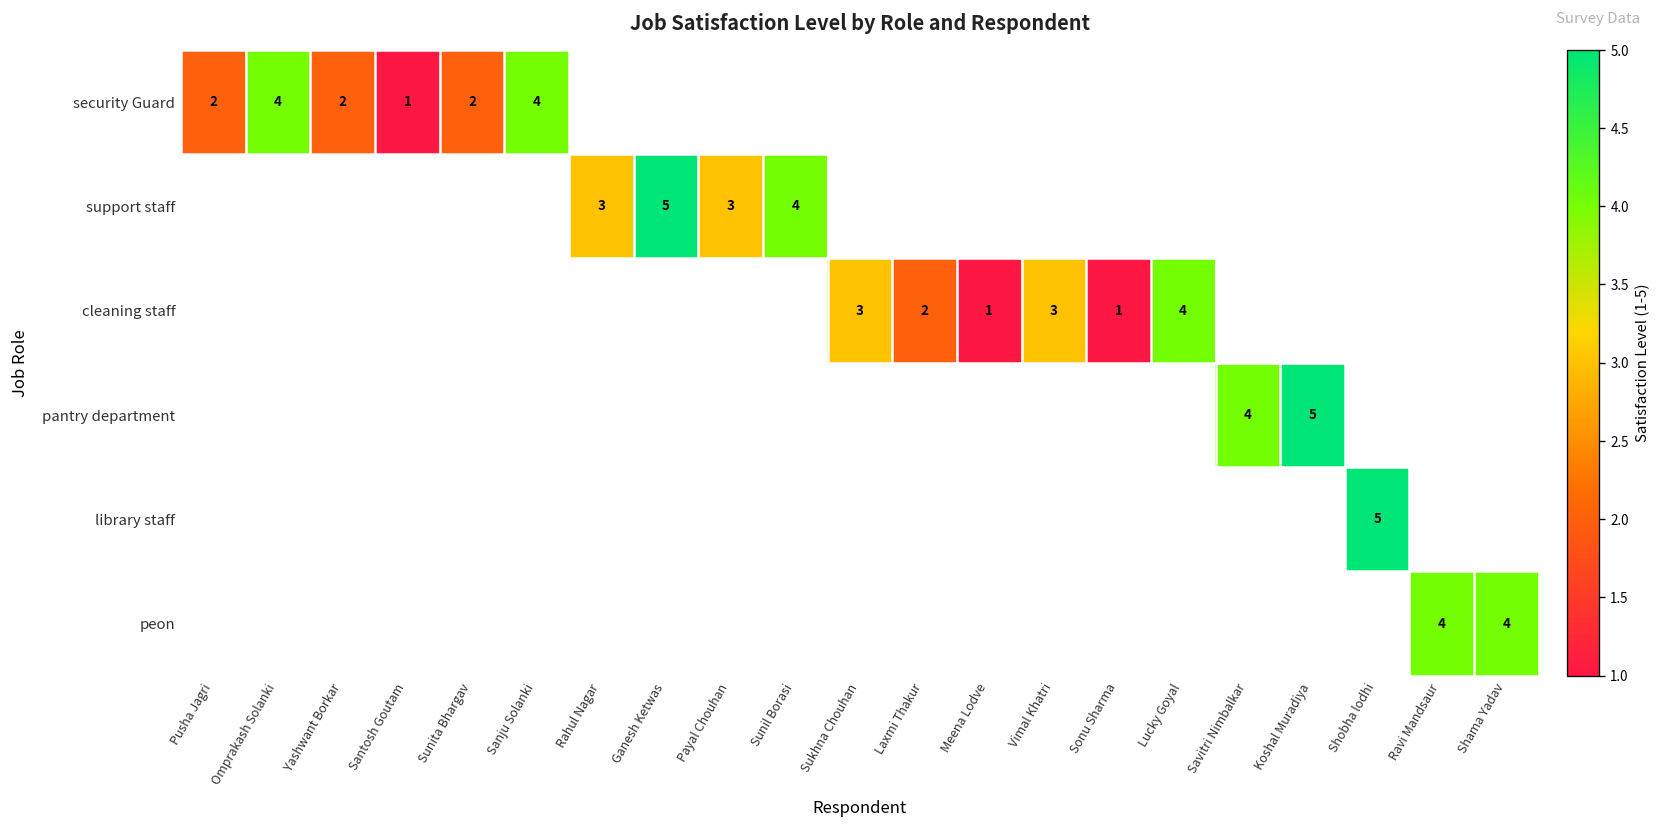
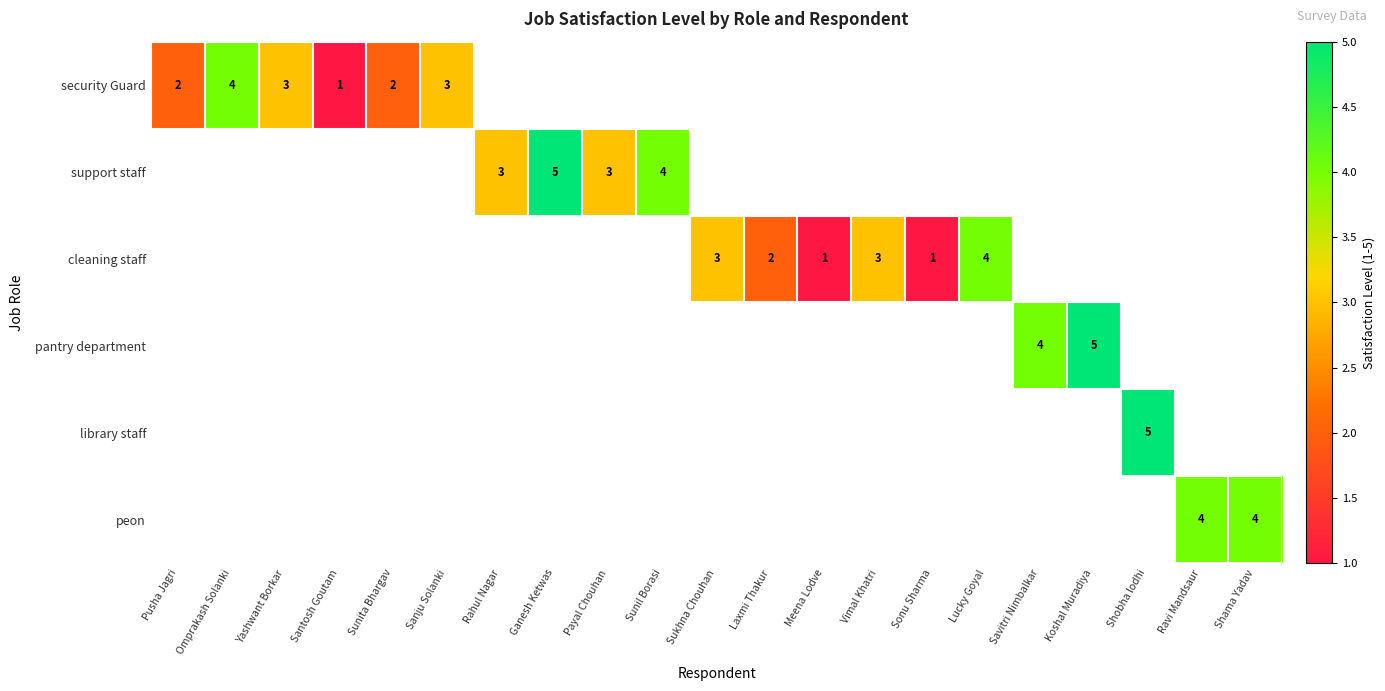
security Guard, Yashwant Borkar: 2 -> 3
security Guard, Sanju Solanki: 4 -> 3
